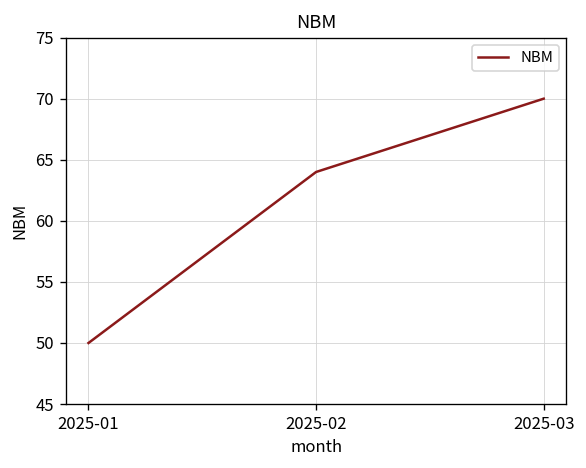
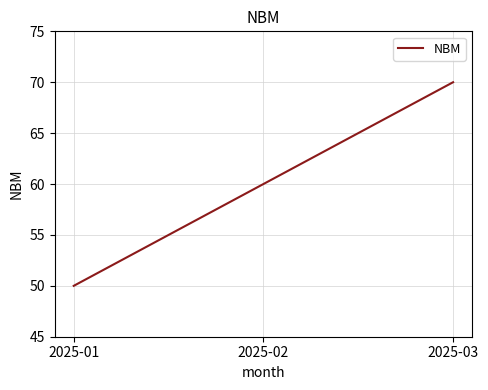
2025-02: 64 -> 60
